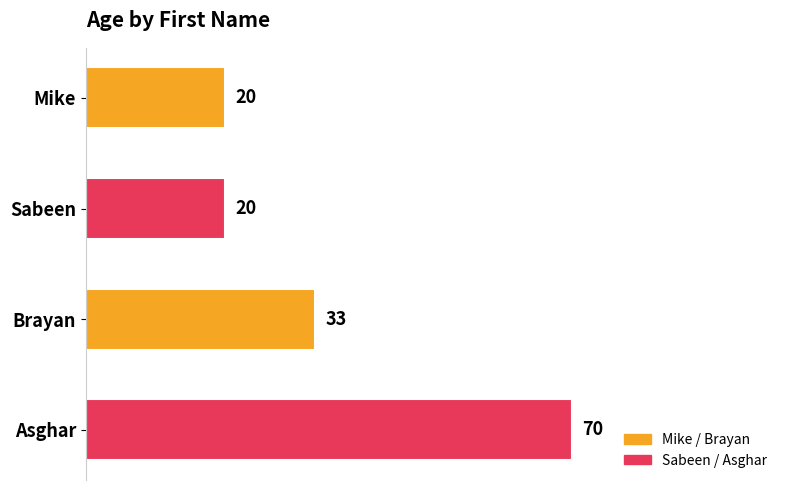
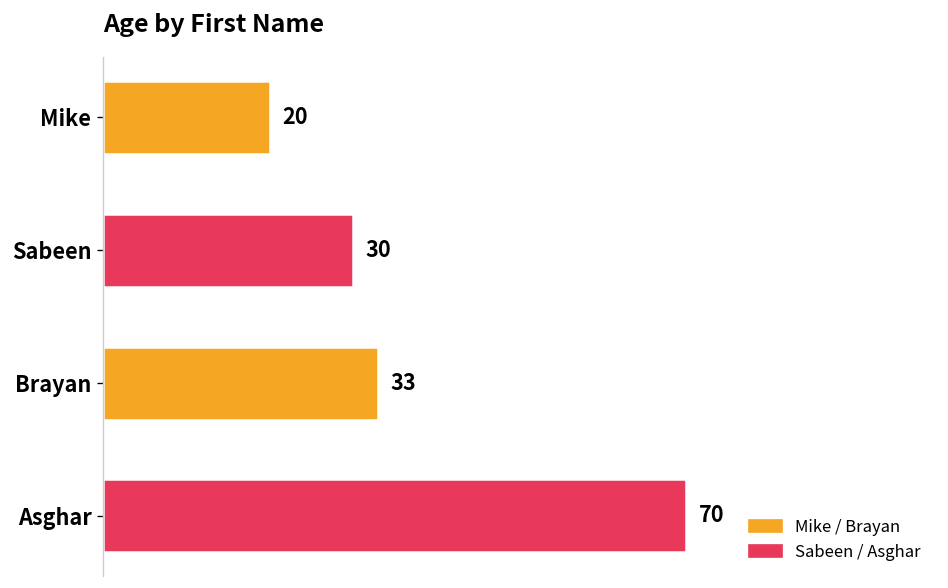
Sabeen: 20 -> 30
